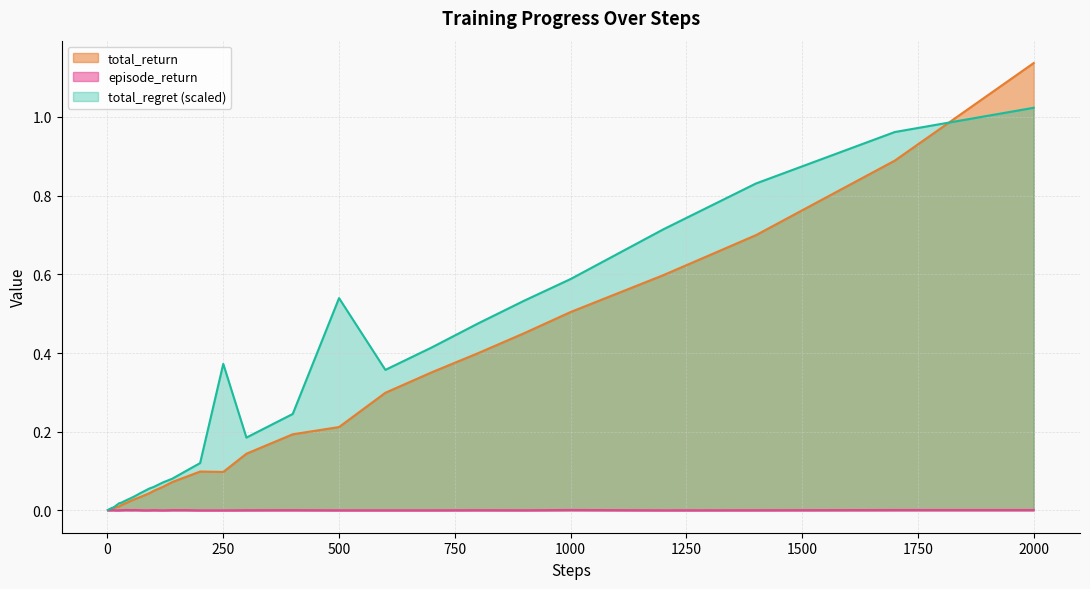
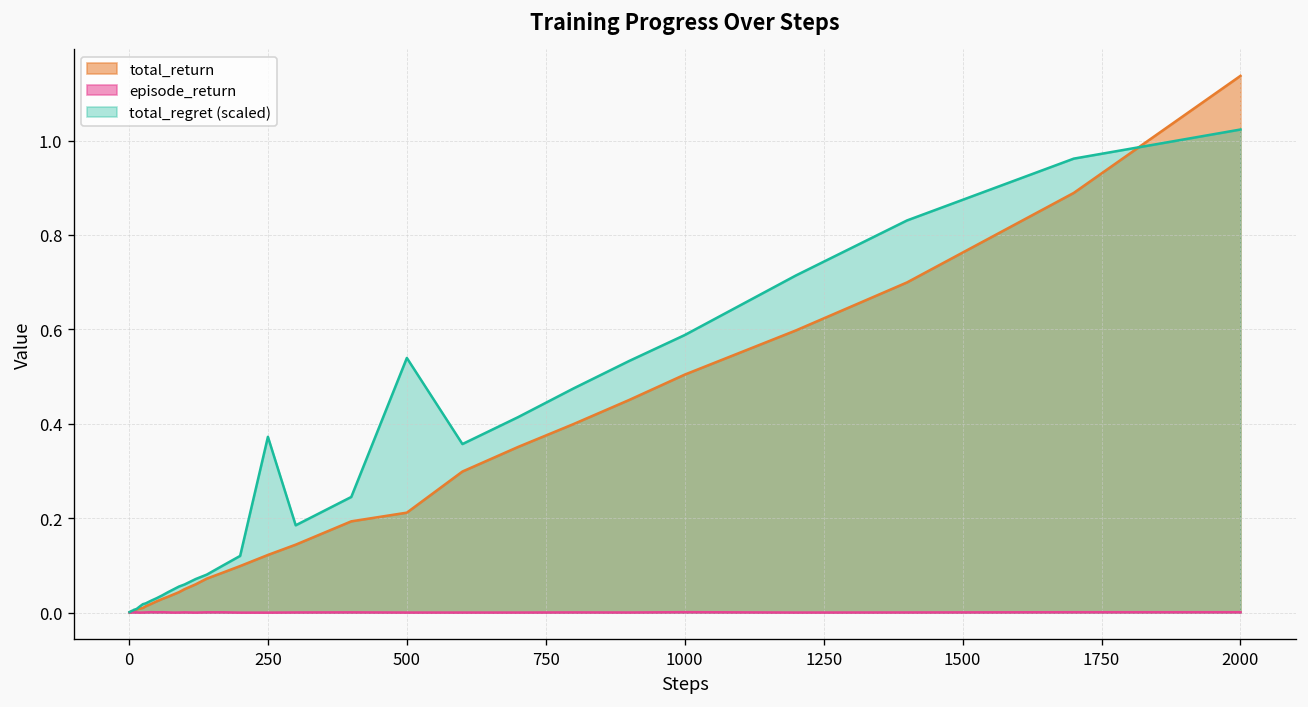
total_return, 250: 0.10 -> 0.12
